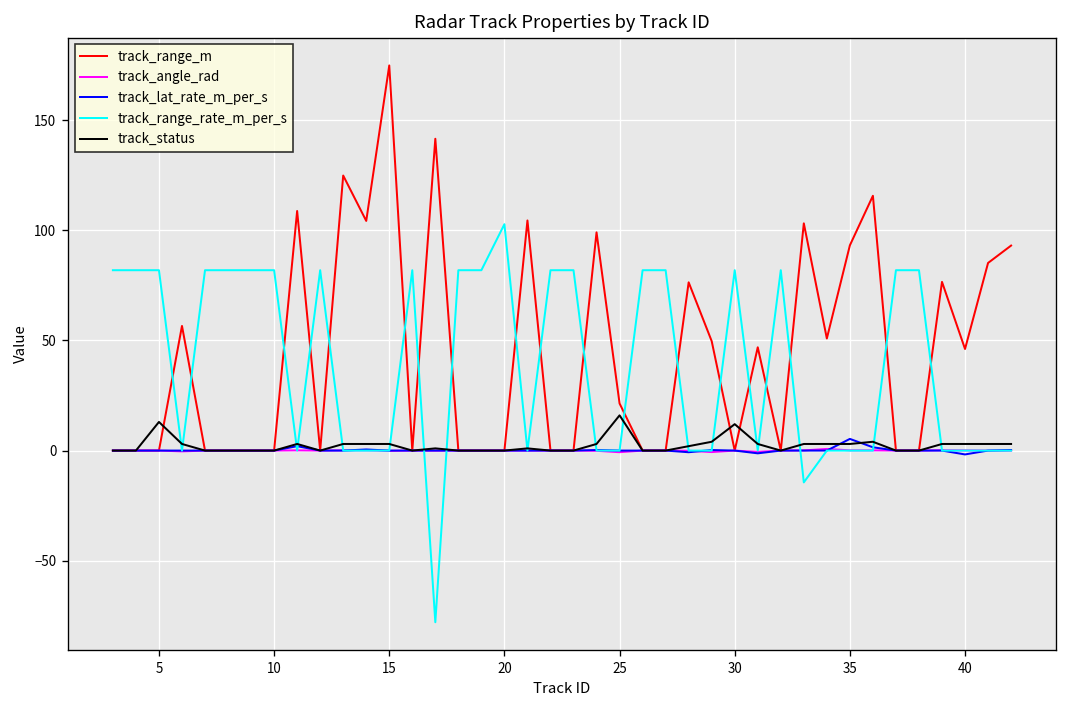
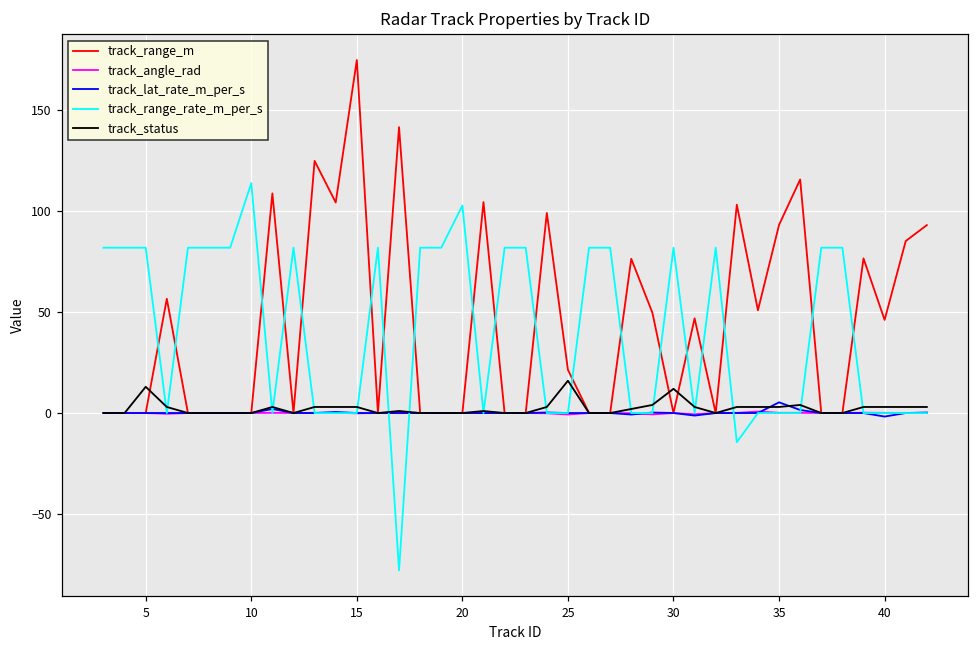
track_range_rate_m_per_s, 10: 82 -> 114
